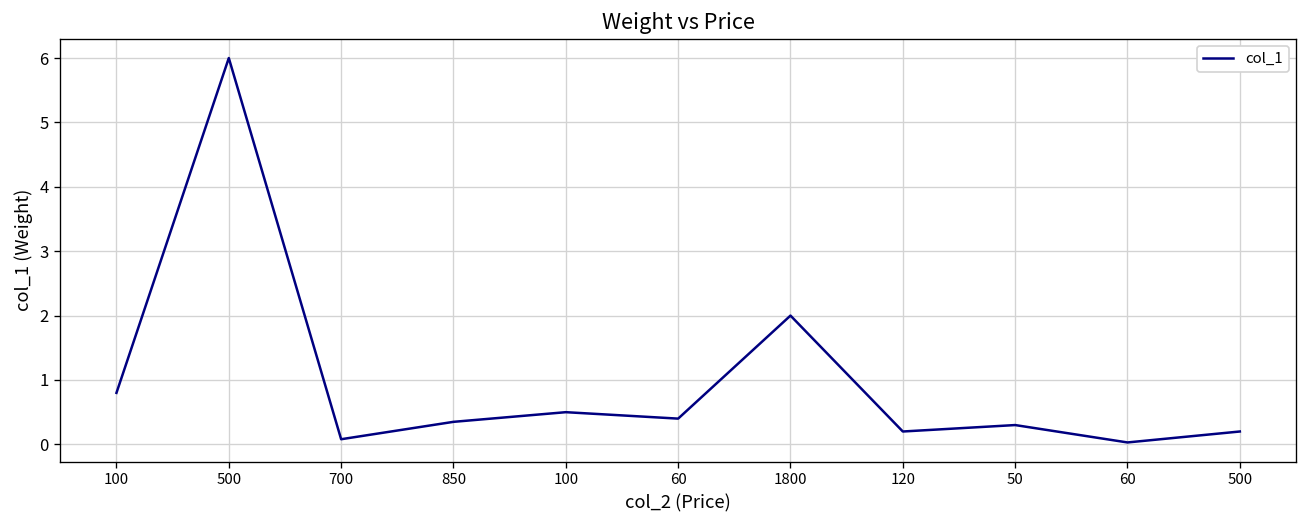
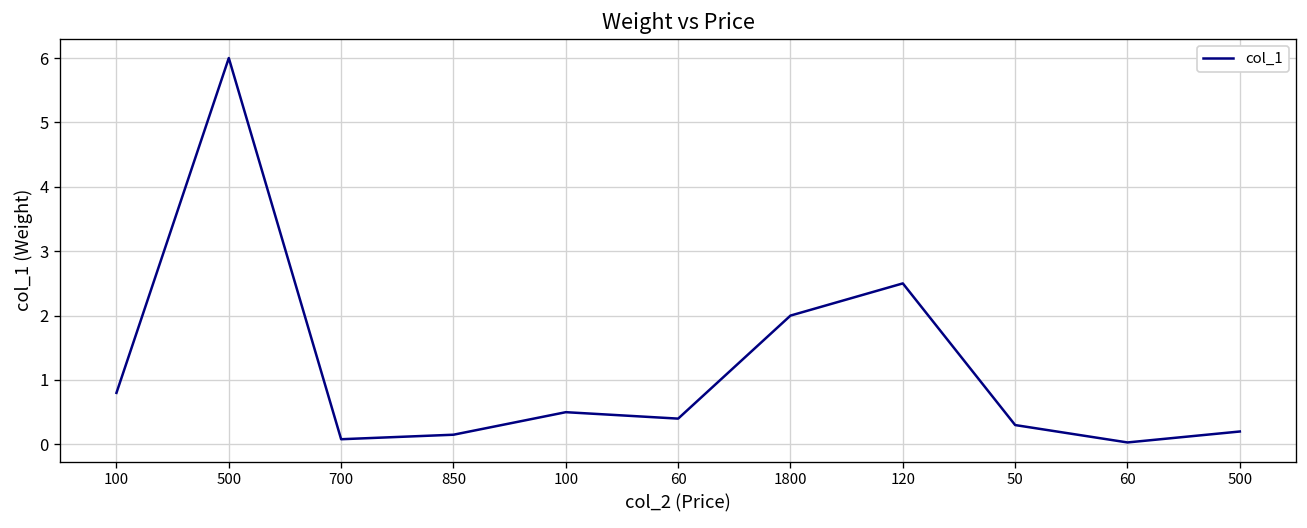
850: 0.4 -> 0.2
120: 0.2 -> 2.5
